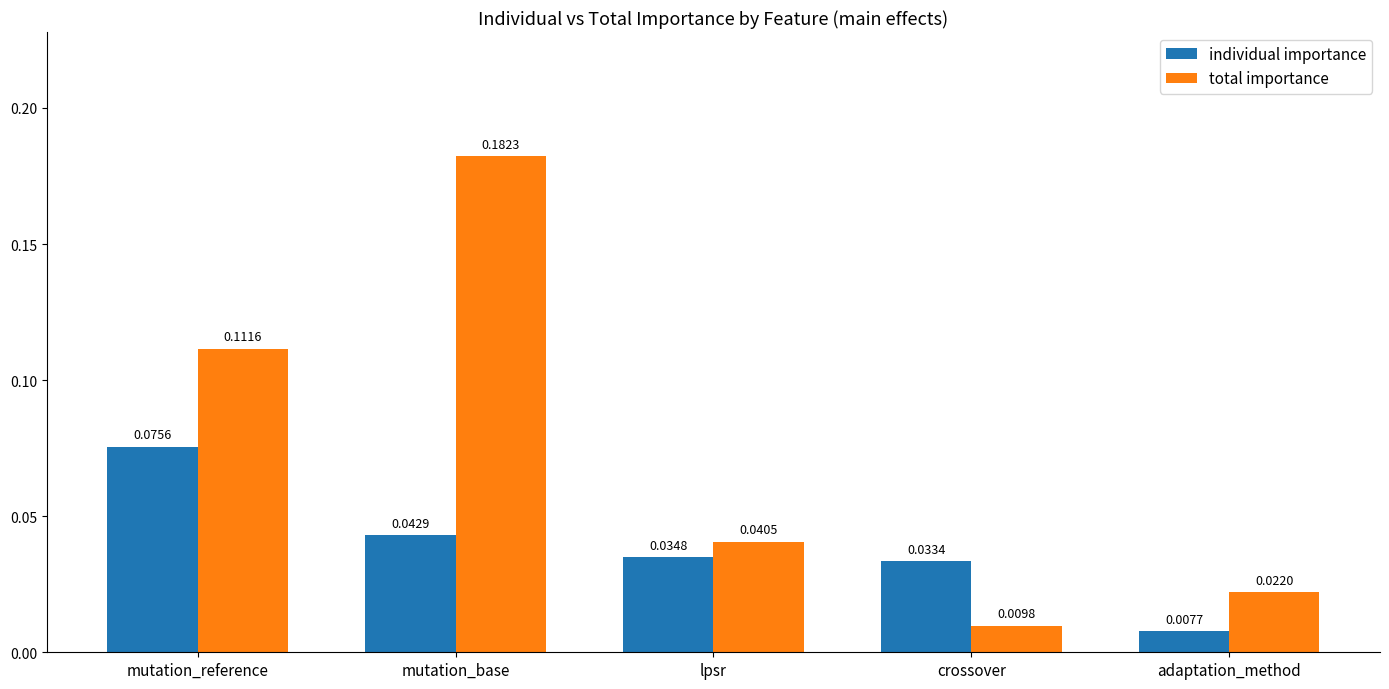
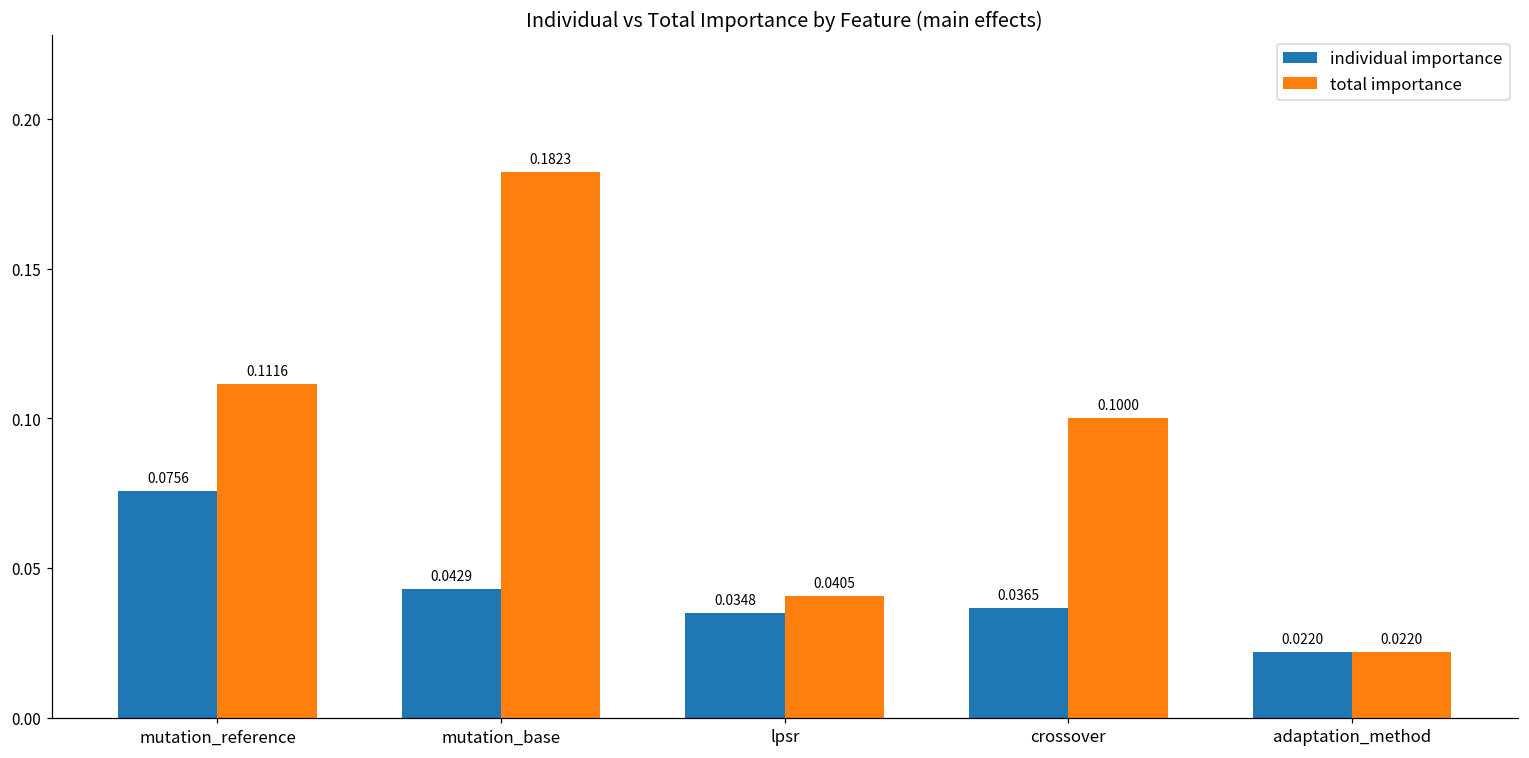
individual importance, crossover: 0.0334 -> 0.0365
total importance, crossover: 0.0098 -> 0.1000
individual importance, adaptation_method: 0.0077 -> 0.0220
